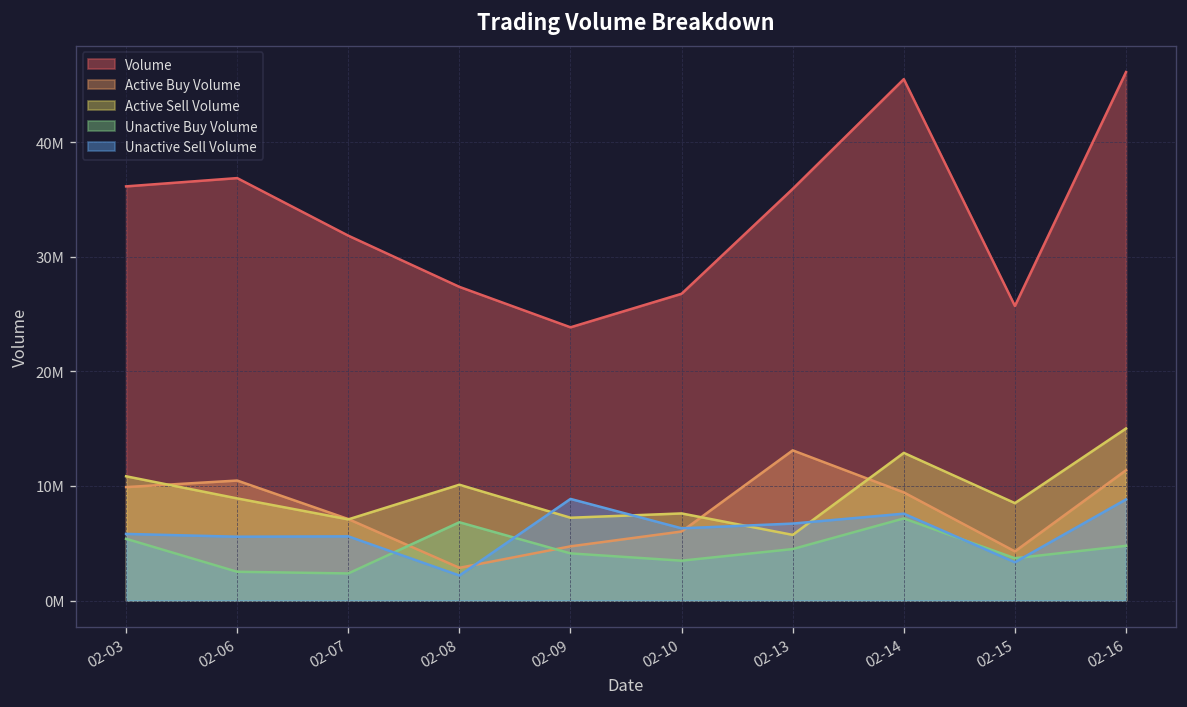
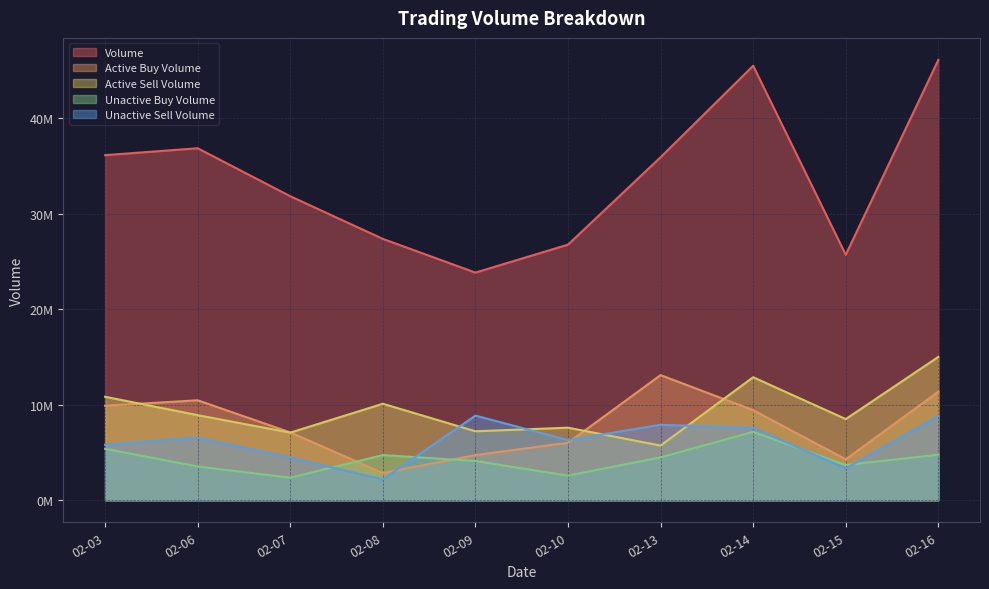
Unactive Buy Volume, 02-06: 3000000 -> 4000000
Unactive Sell Volume, 02-06: 6000000 -> 7000000
Unactive Sell Volume, 02-07: 6000000 -> 4000000
Unactive Buy Volume, 02-08: 7000000 -> 5000000
Unactive Buy Volume, 02-10: 3500000 -> 2600000
Unactive Sell Volume, 02-13: 7000000 -> 8000000
